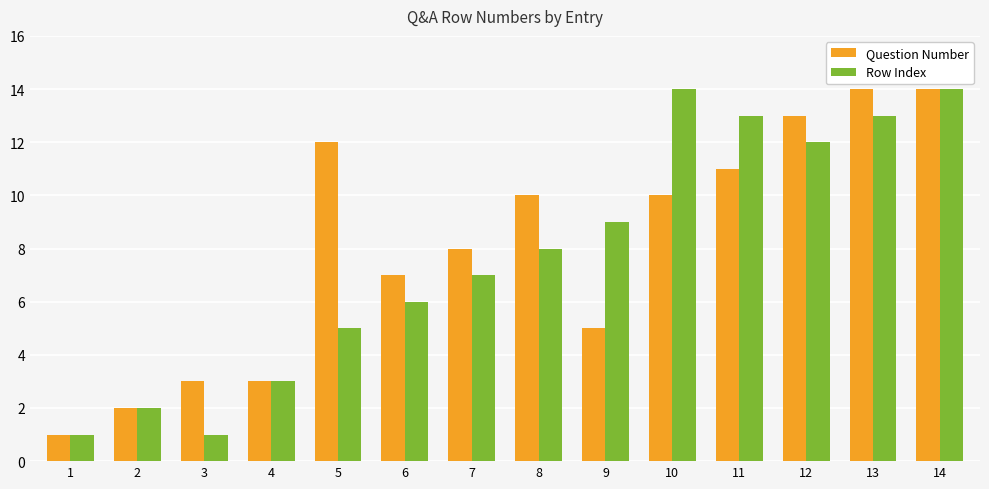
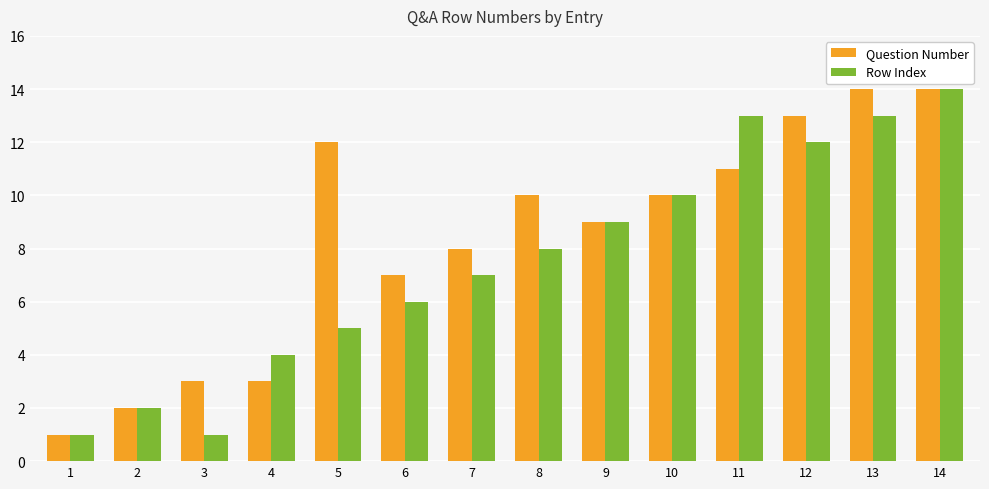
Row Index, 4: 3 -> 4
Question Number, 9: 5 -> 9
Row Index, 10: 14 -> 10
